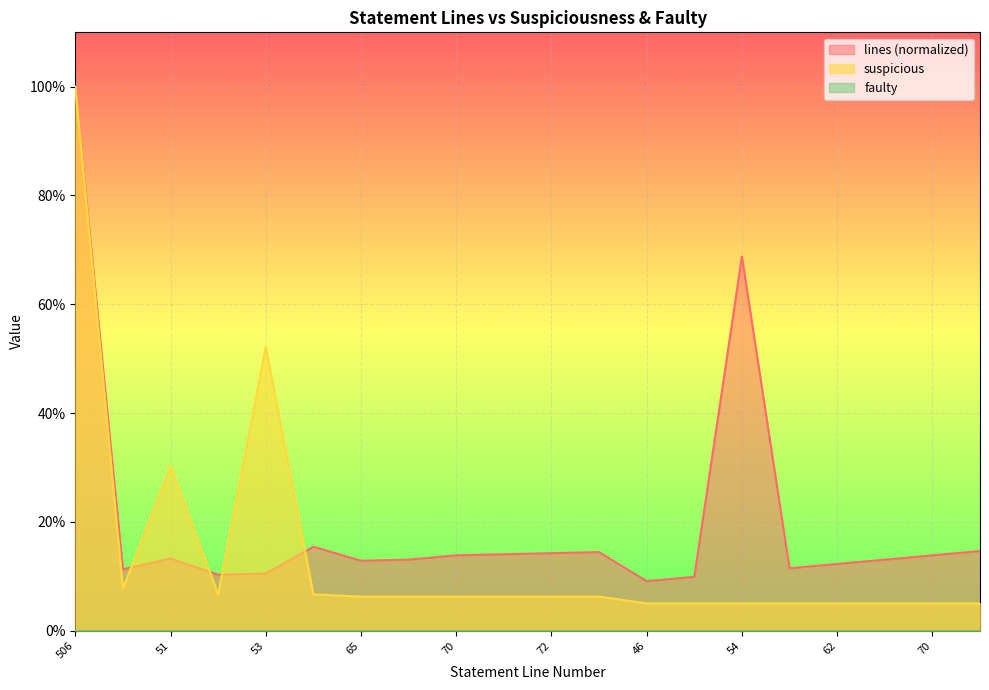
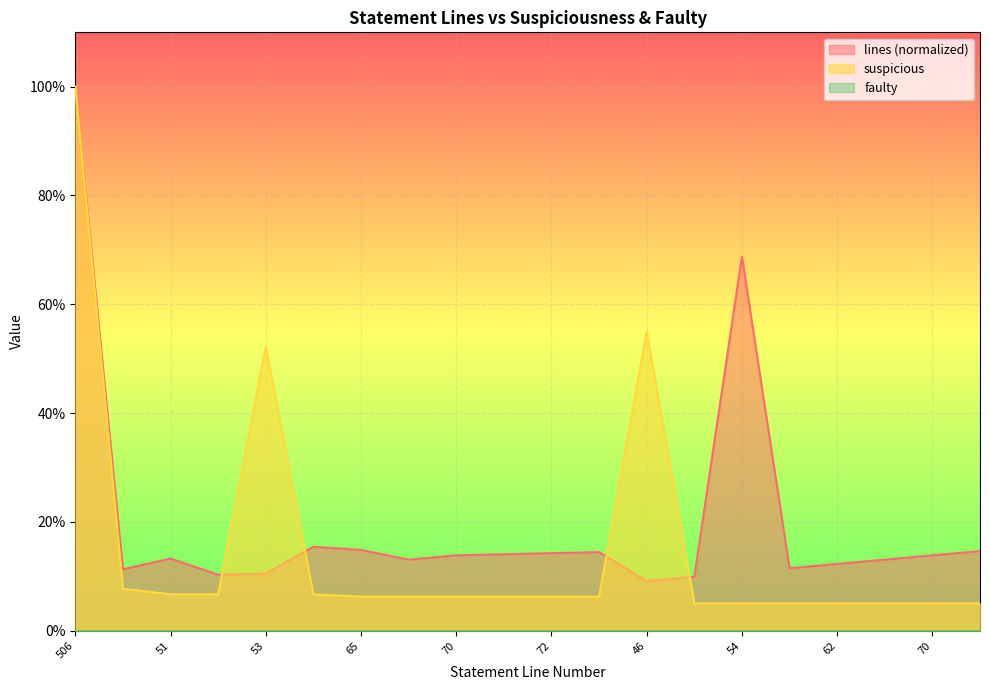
suspicious, 51: 30% -> 7%
lines (normalized), 65: 13% -> 15%
suspicious, 46: 5% -> 55%
